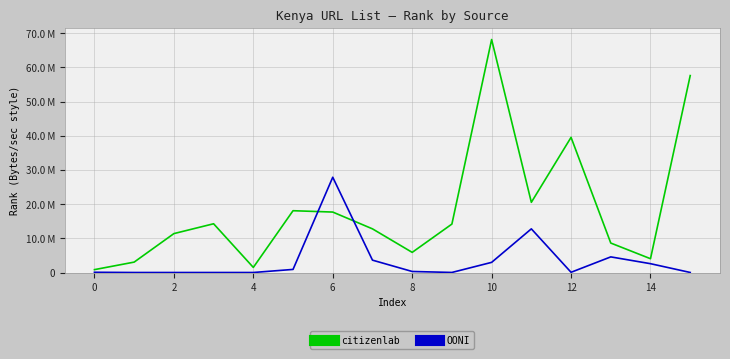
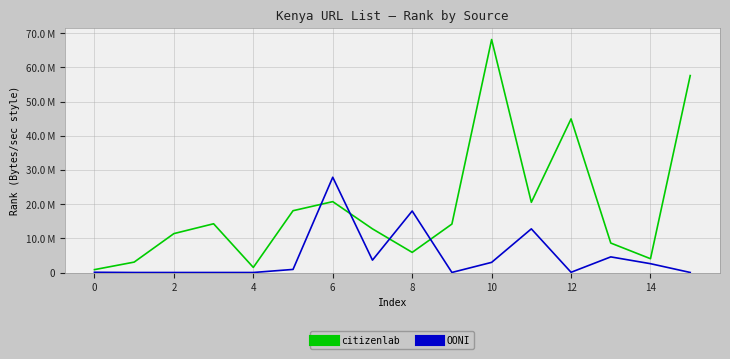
citizenlab, 6: 18000000 -> 21000000
OONI, 8: 0 -> 18000000
citizenlab, 12: 40000000 -> 45000000
